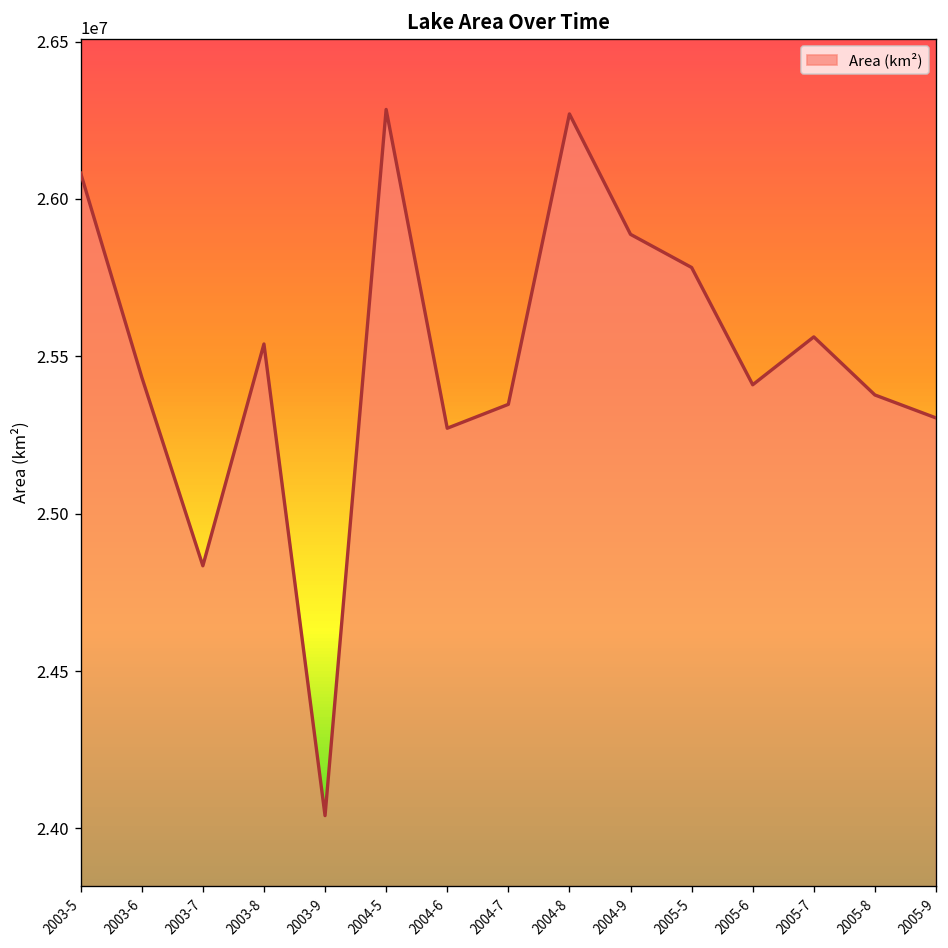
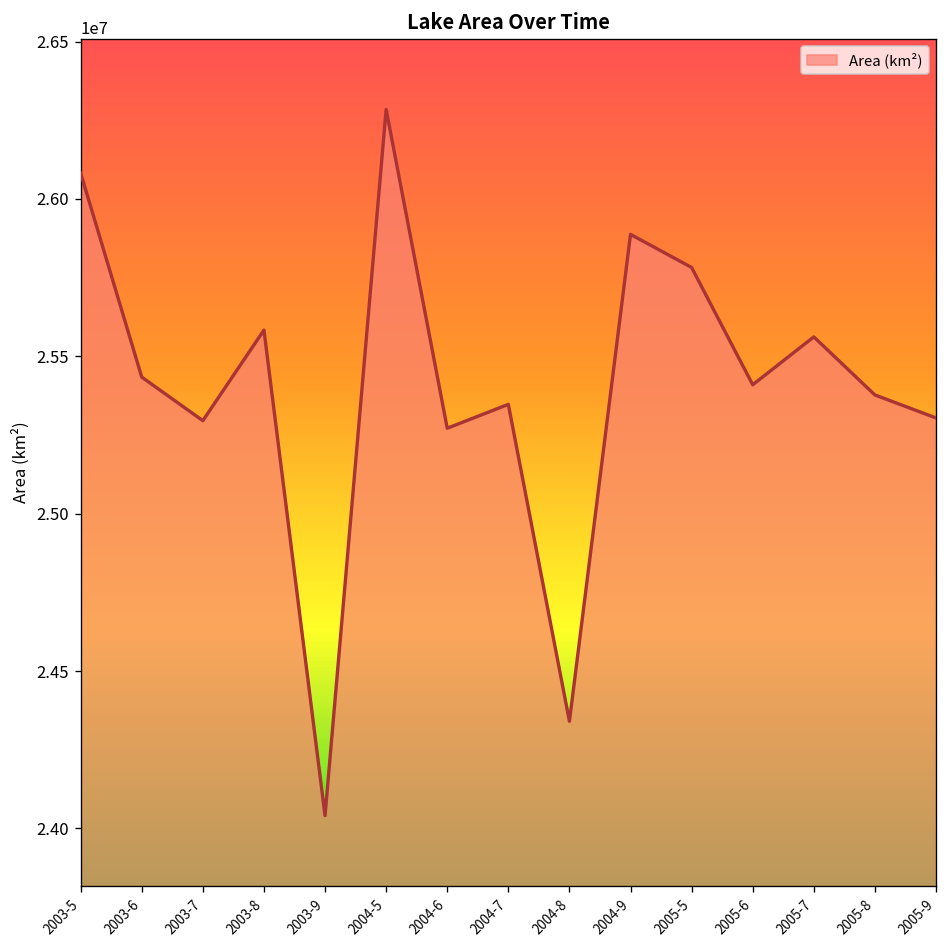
2003-7: 24830000 -> 25300000
2003-8: 25540000 -> 25580000
2004-8: 26270000 -> 24340000
